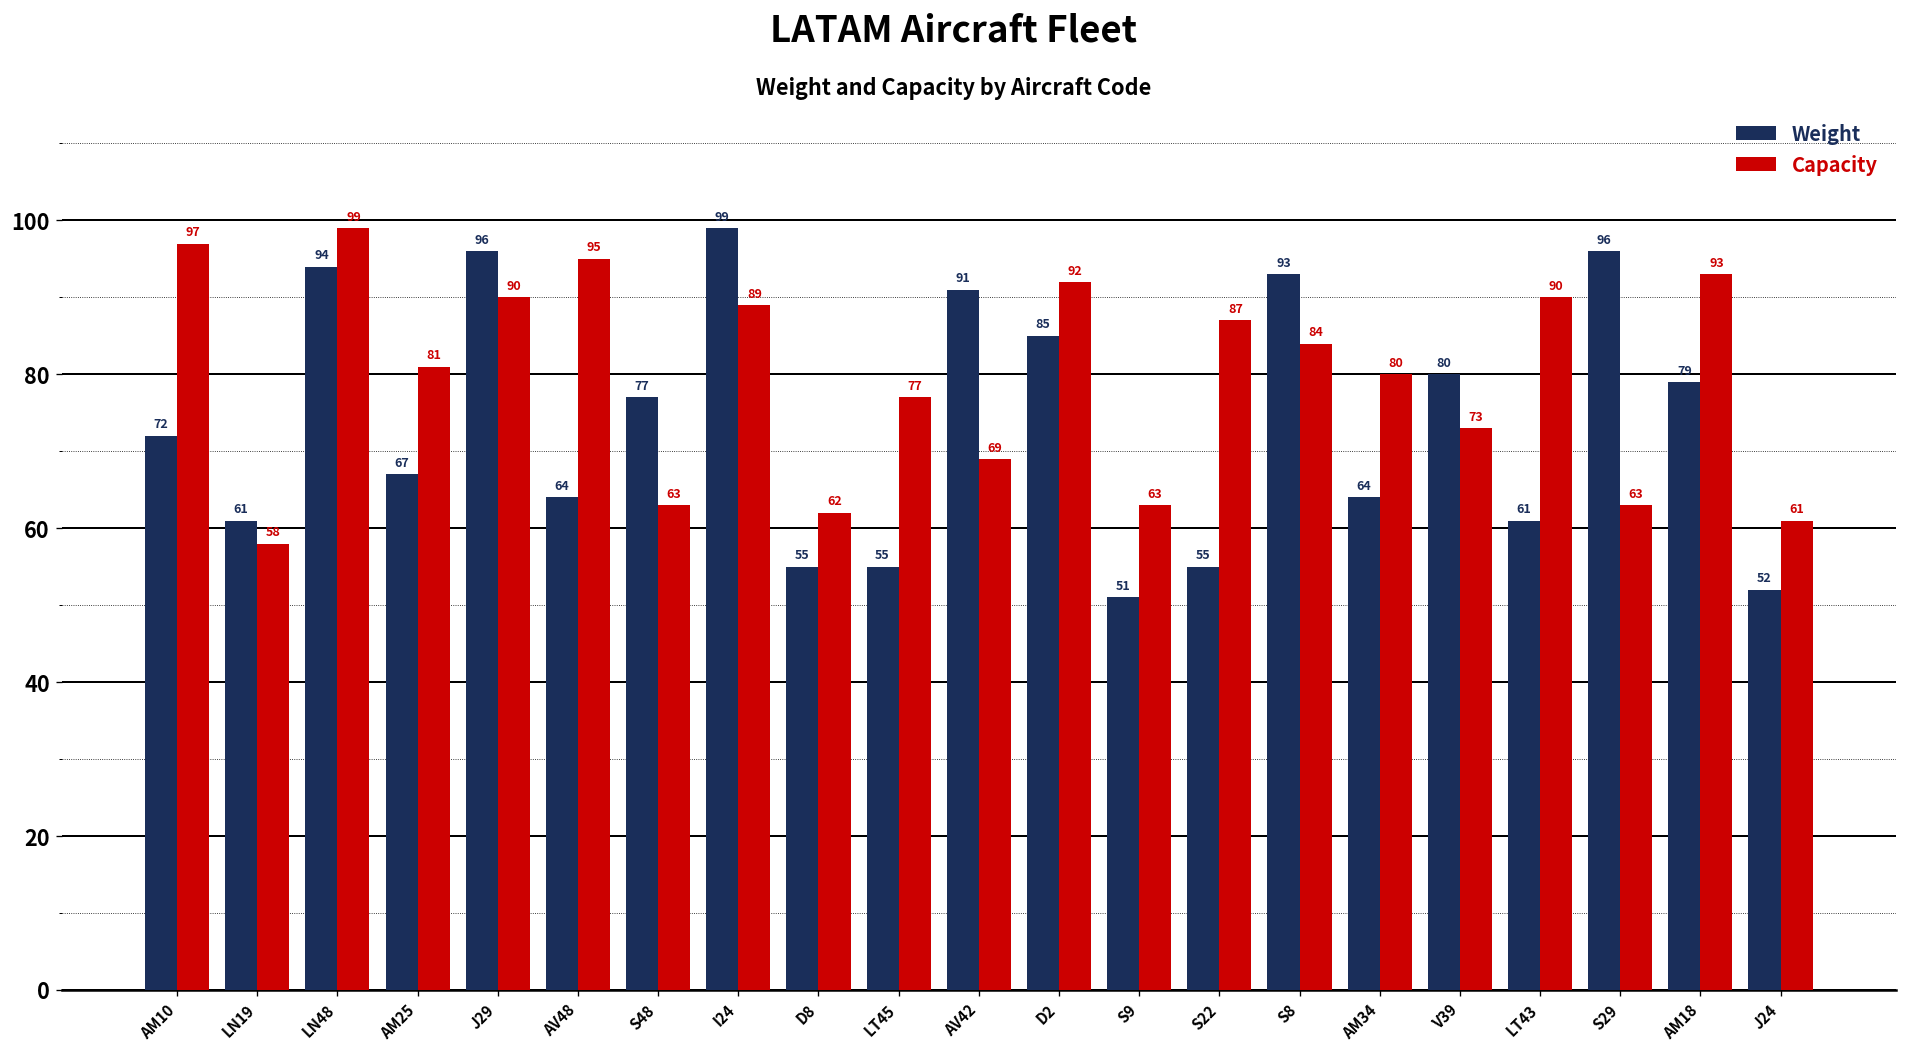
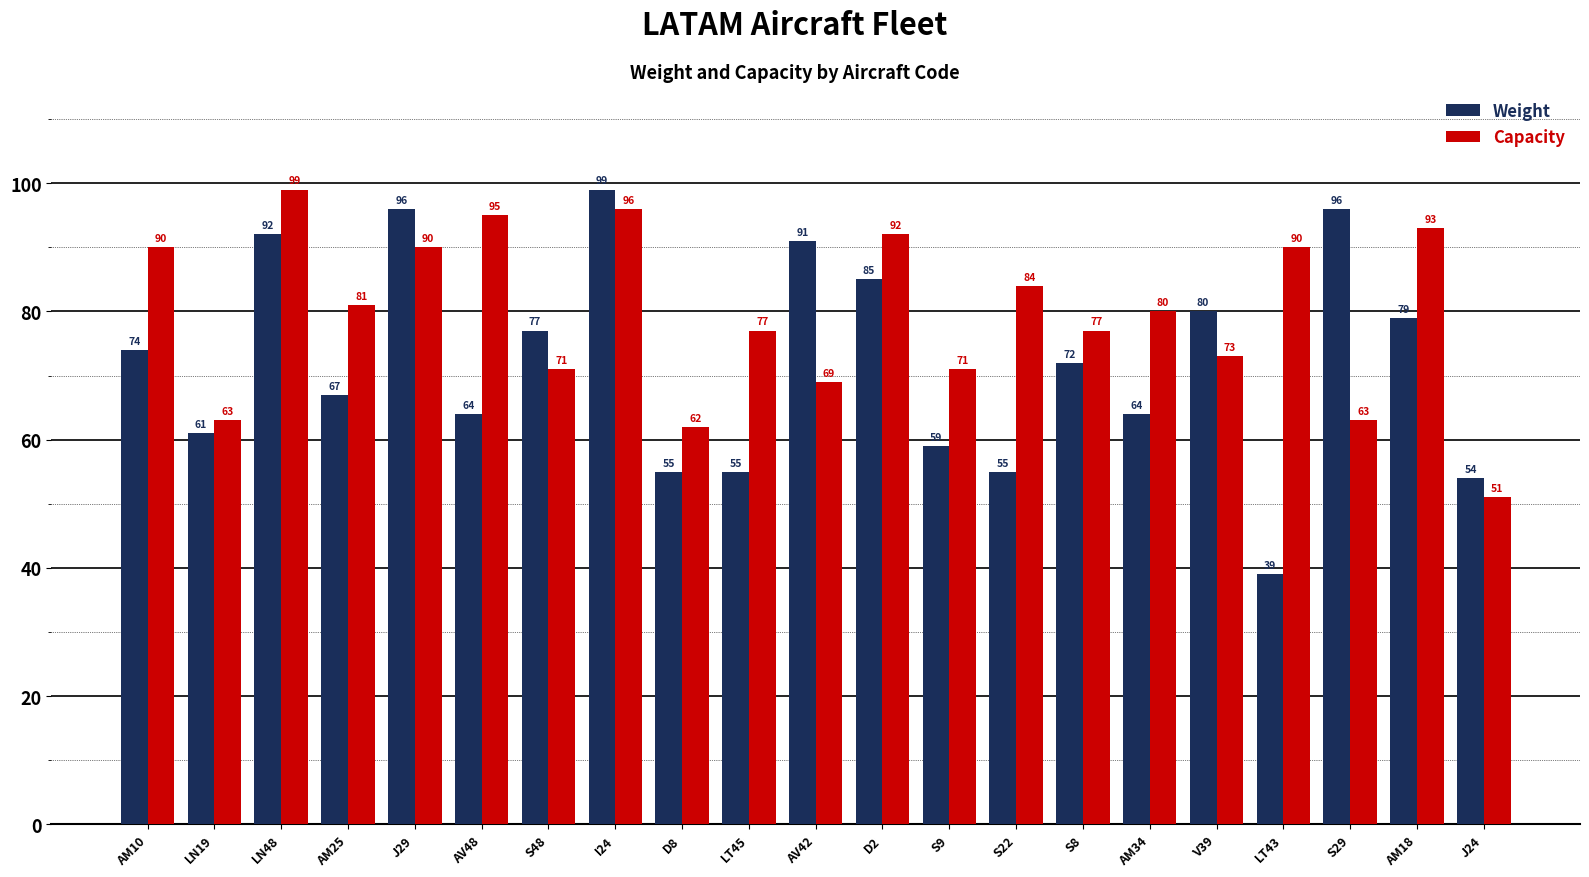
Weight, AM10: 72 -> 74
Capacity, AM10: 97 -> 90
Capacity, LN19: 58 -> 63
Weight, LN48: 94 -> 92
Capacity, S48: 63 -> 71
Capacity, I24: 89 -> 96
Weight, S9: 51 -> 59
Capacity, S9: 63 -> 71
Capacity, S22: 87 -> 84
Weight, S8: 93 -> 72
Capacity, S8: 84 -> 77
Weight, LT43: 61 -> 39
Weight, J24: 52 -> 54
Capacity, J24: 61 -> 51
